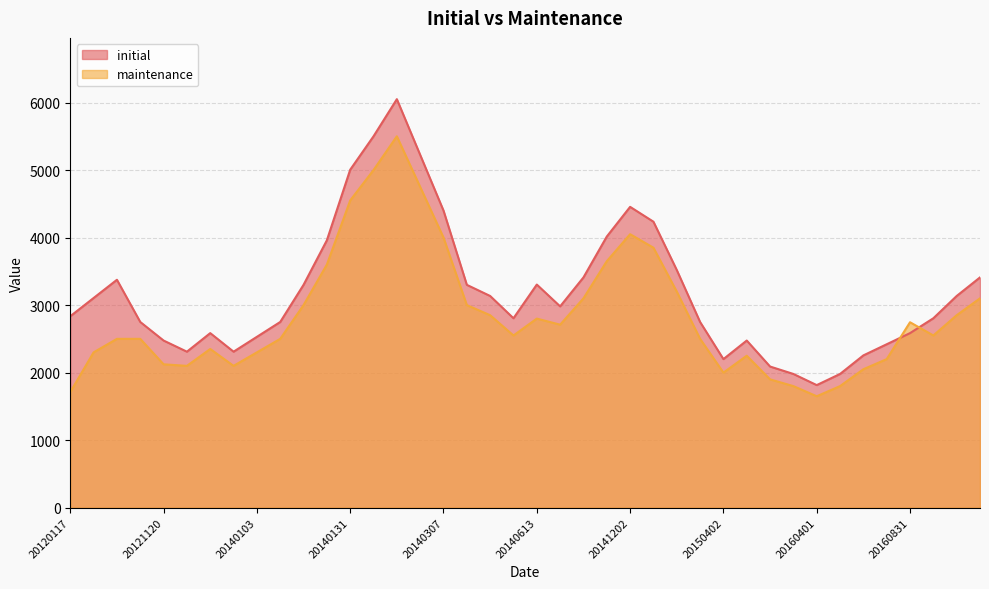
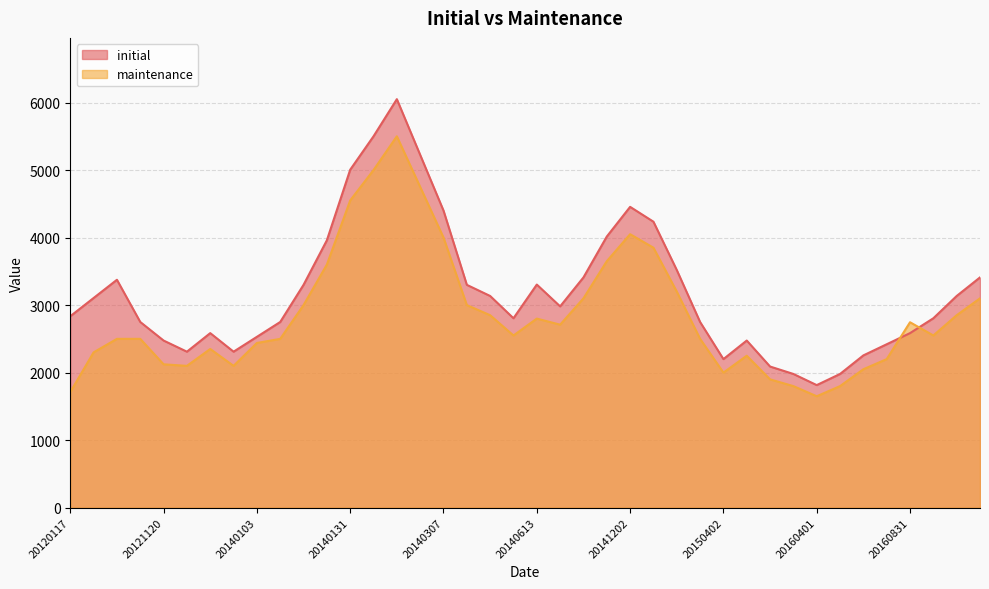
maintenance, 20140103: 2300 -> 2400
